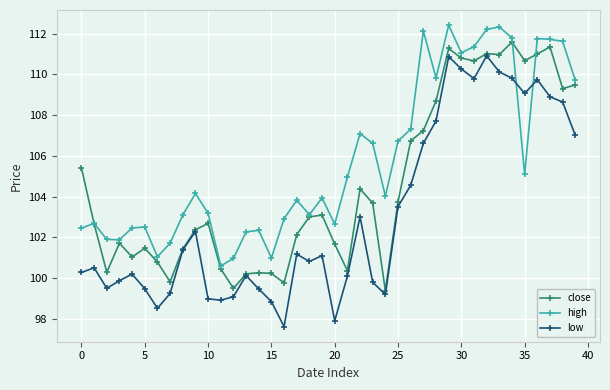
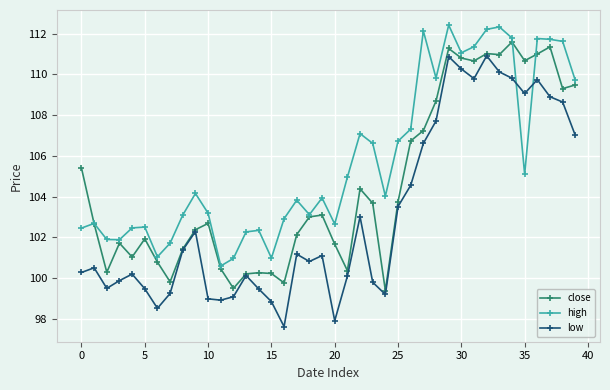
close, 5: 101.5 -> 101.9
